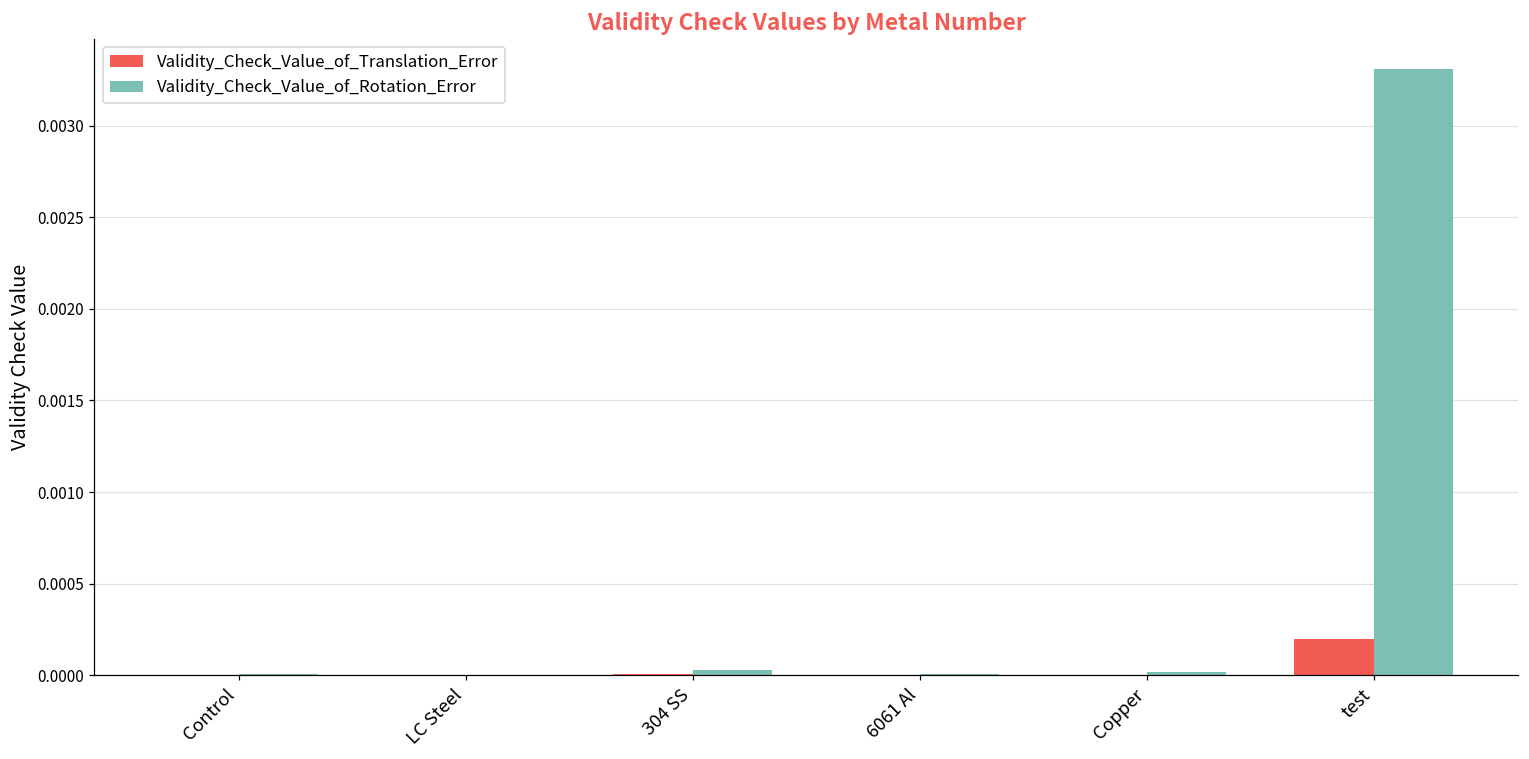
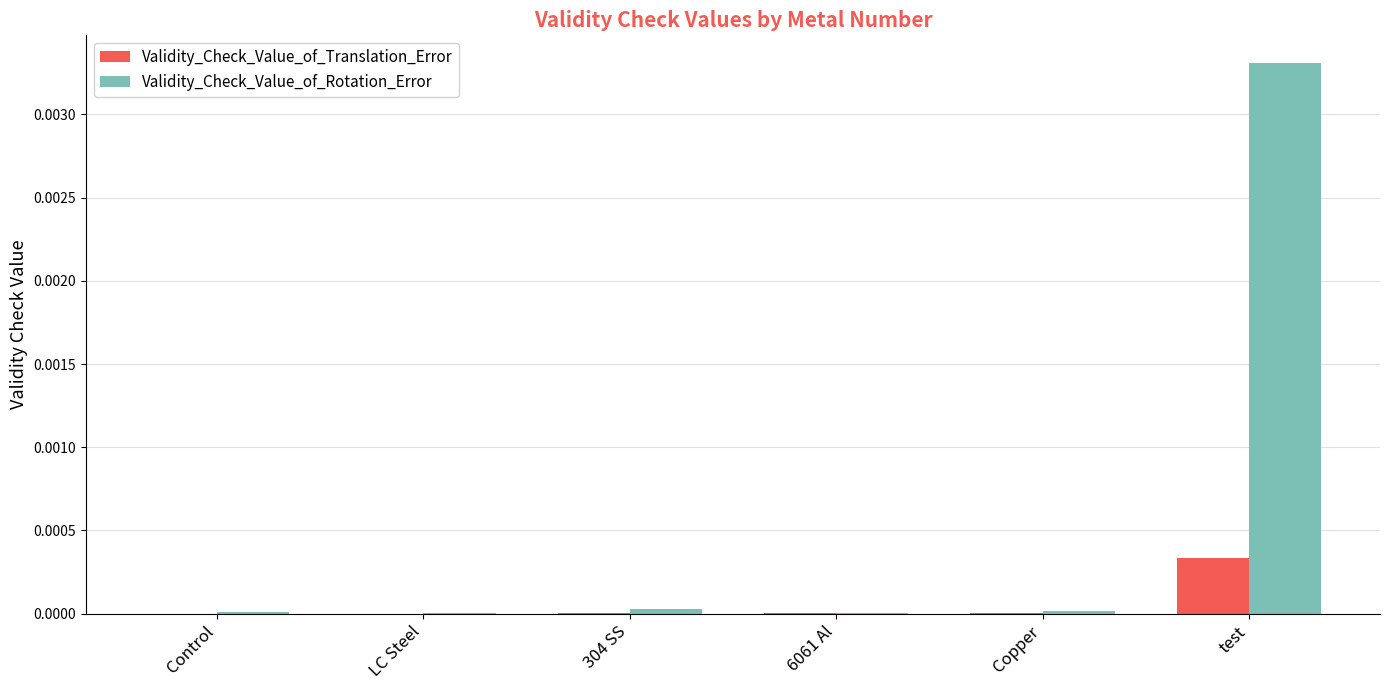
Validity_Check_Value_of_Translation_Error, test: 0.00020 -> 0.00033
